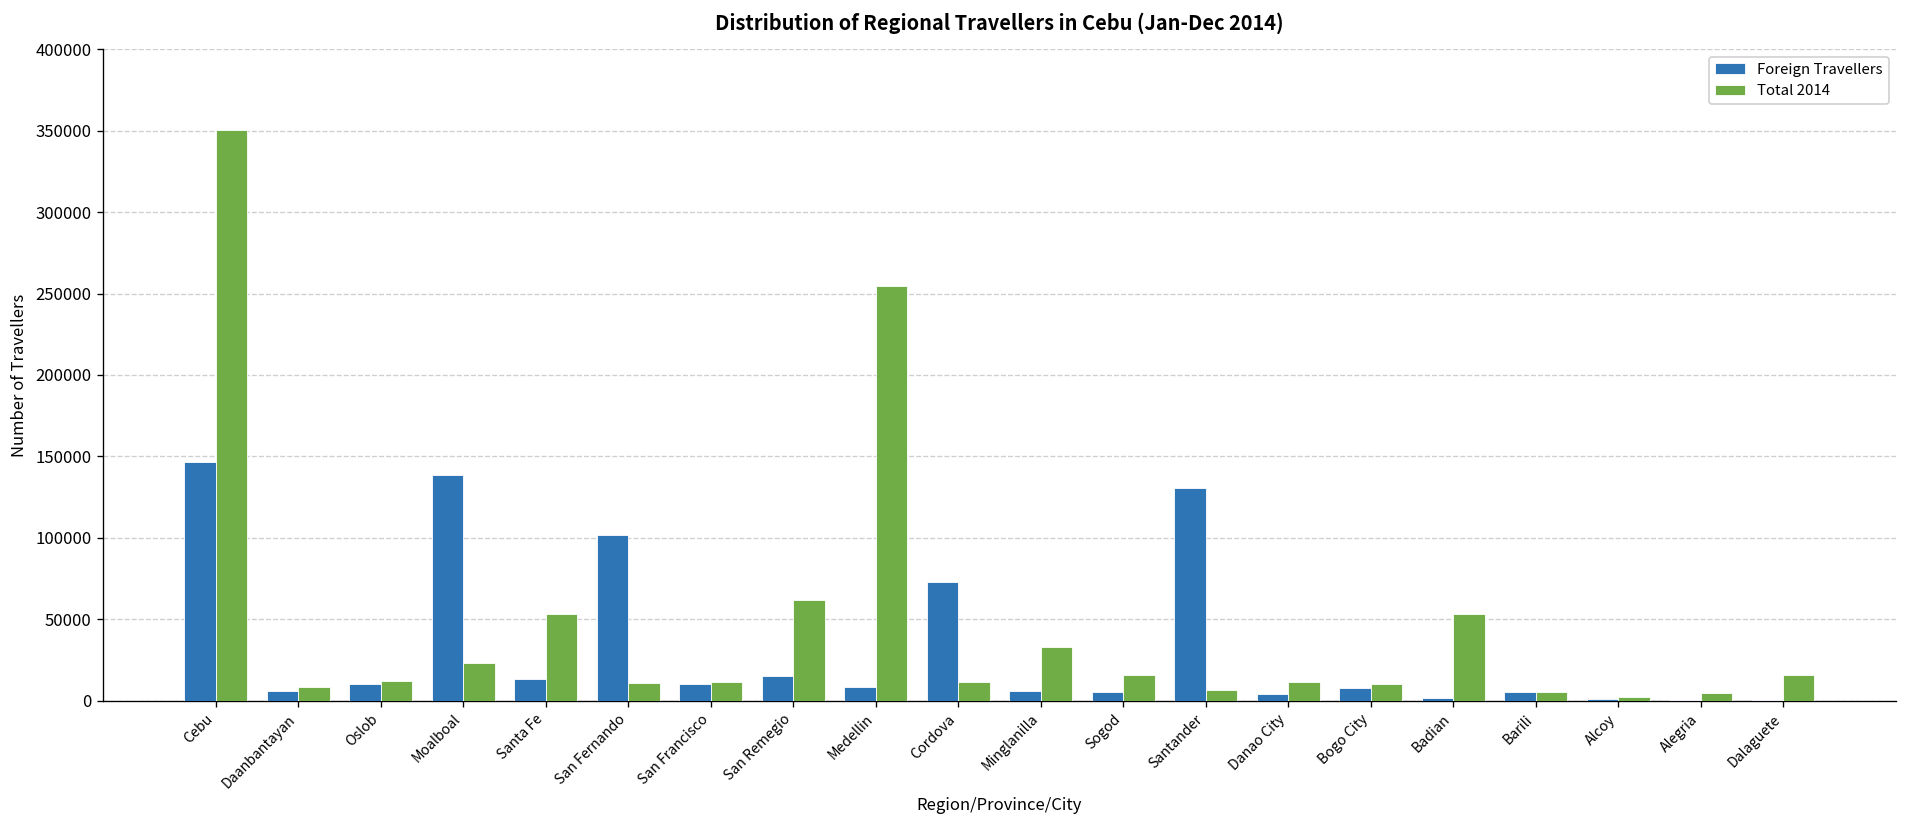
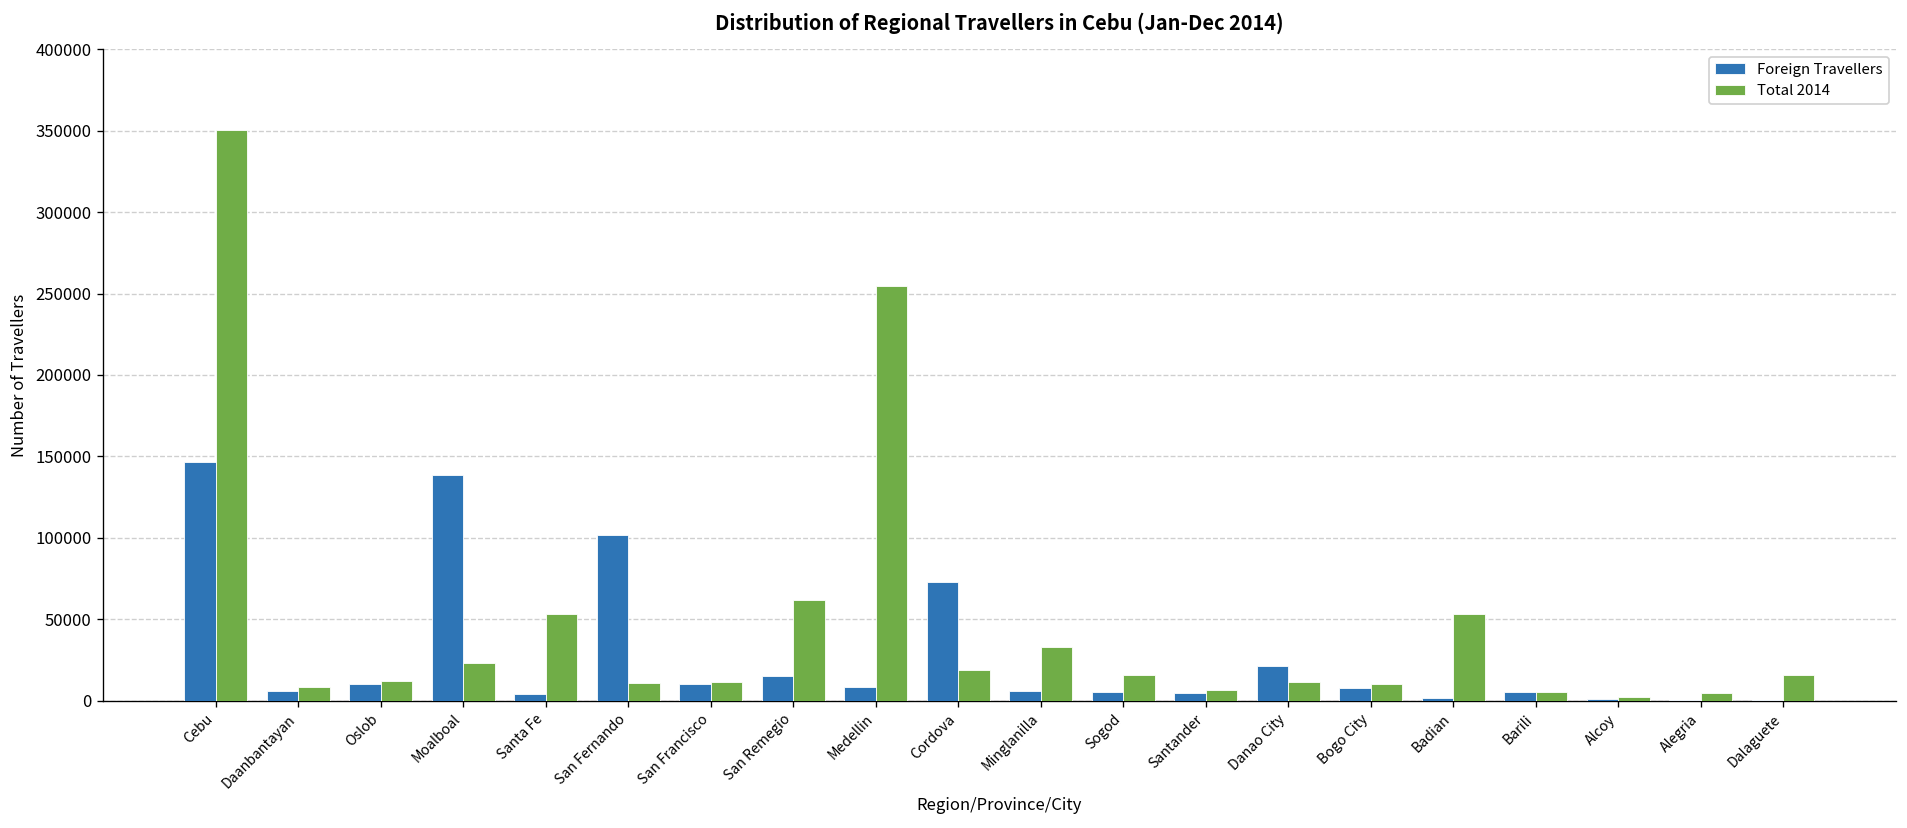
Foreign Travellers, Santa Fe: 13000 -> 4000
Total 2014, Cordova: 12000 -> 19000
Foreign Travellers, Santander: 131000 -> 4000
Foreign Travellers, Danao City: 4000 -> 21000
